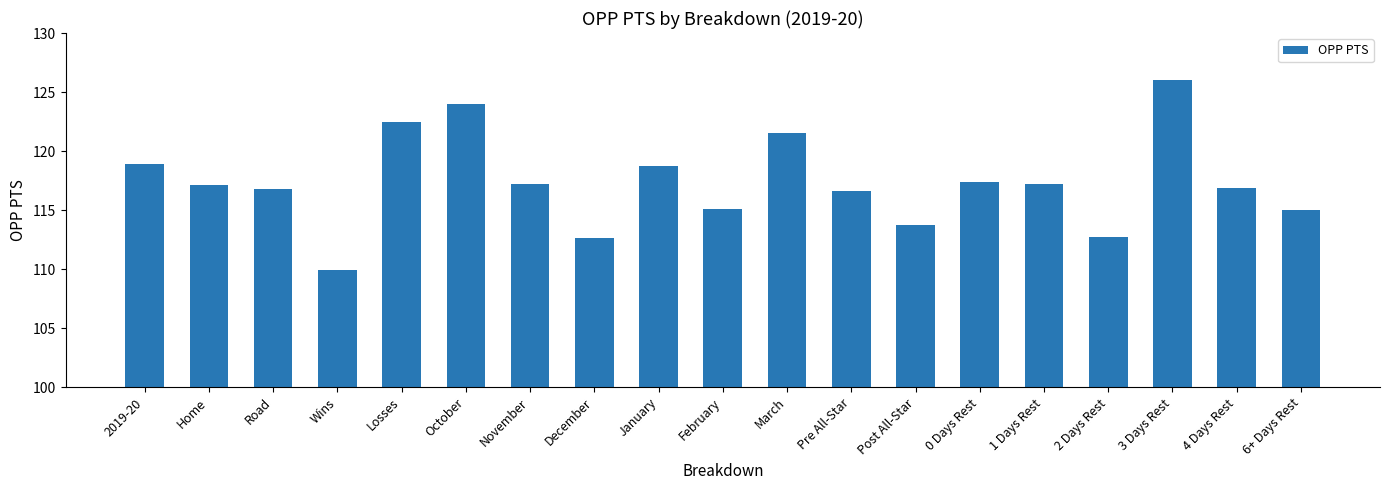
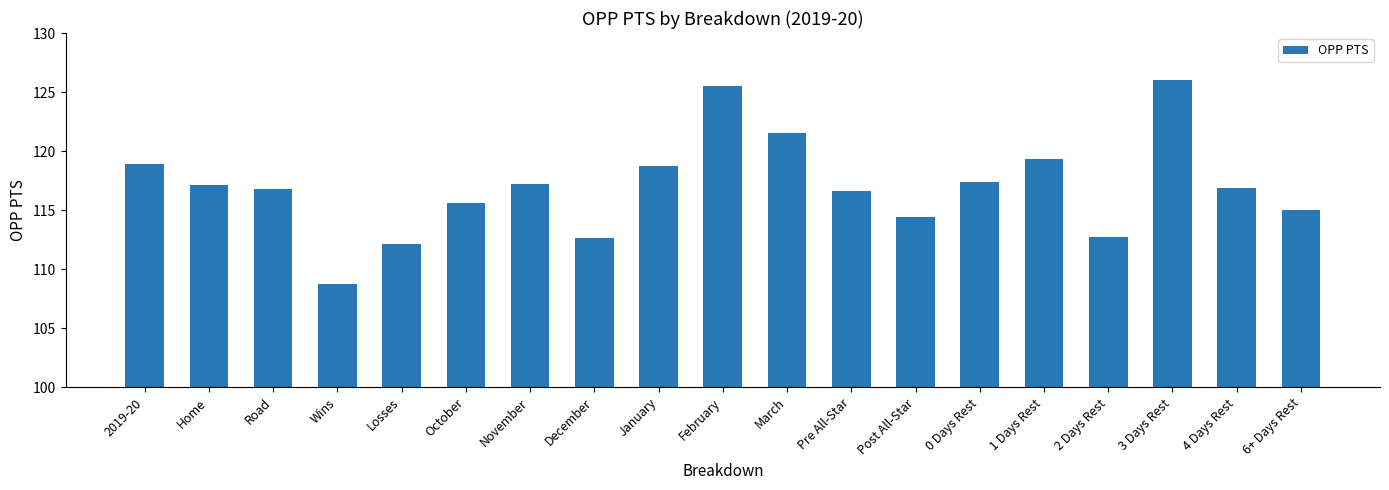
Wins: 109.9 -> 108.7
Losses: 122.5 -> 112.1
October: 124.0 -> 115.6
February: 115.1 -> 125.5
Post All-Star: 113.7 -> 114.4
1 Days Rest: 117.2 -> 119.3
